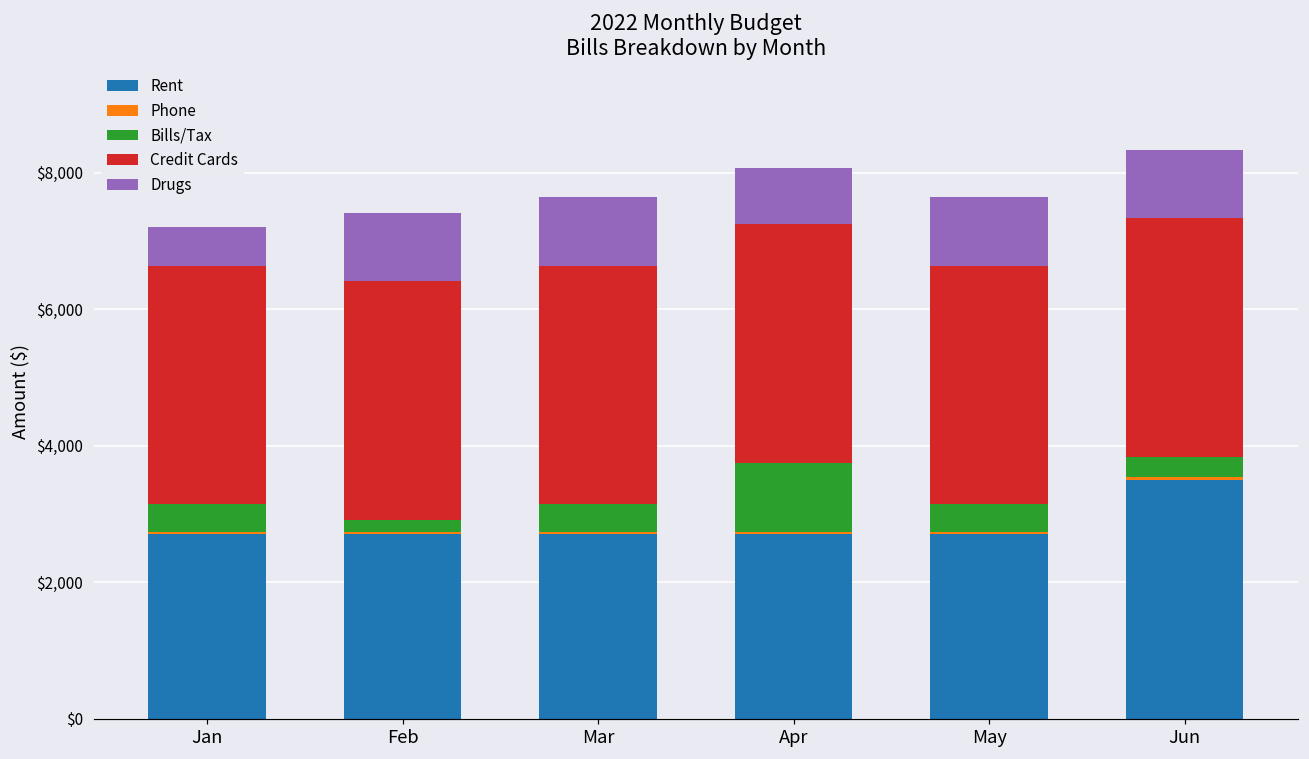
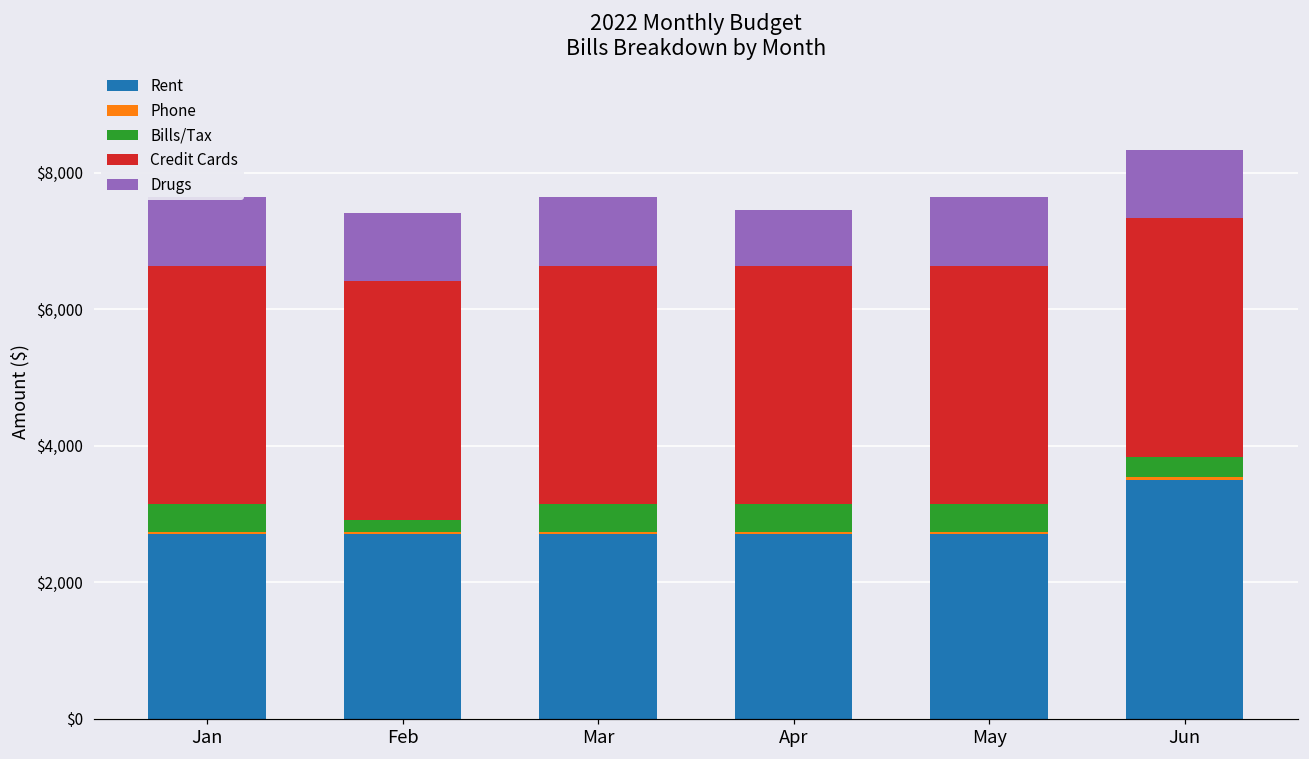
Drugs, Jan: $600 -> $1,000
Bills/Tax, Apr: $1,000 -> $400
